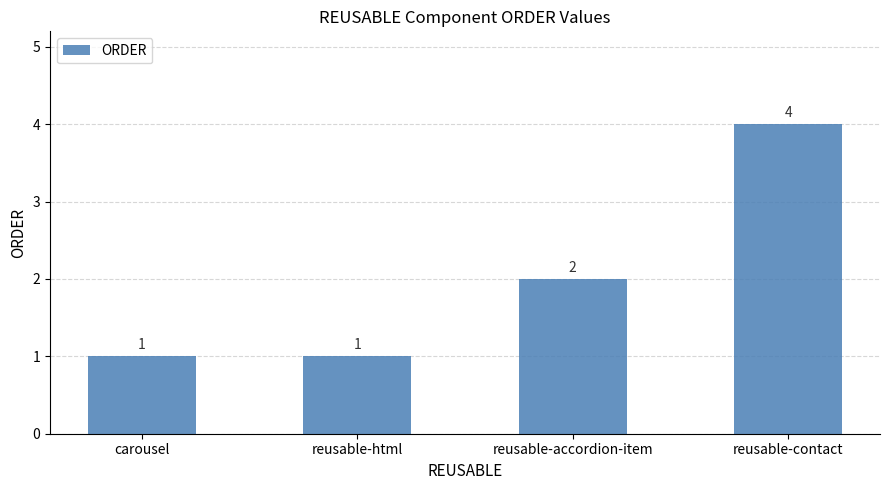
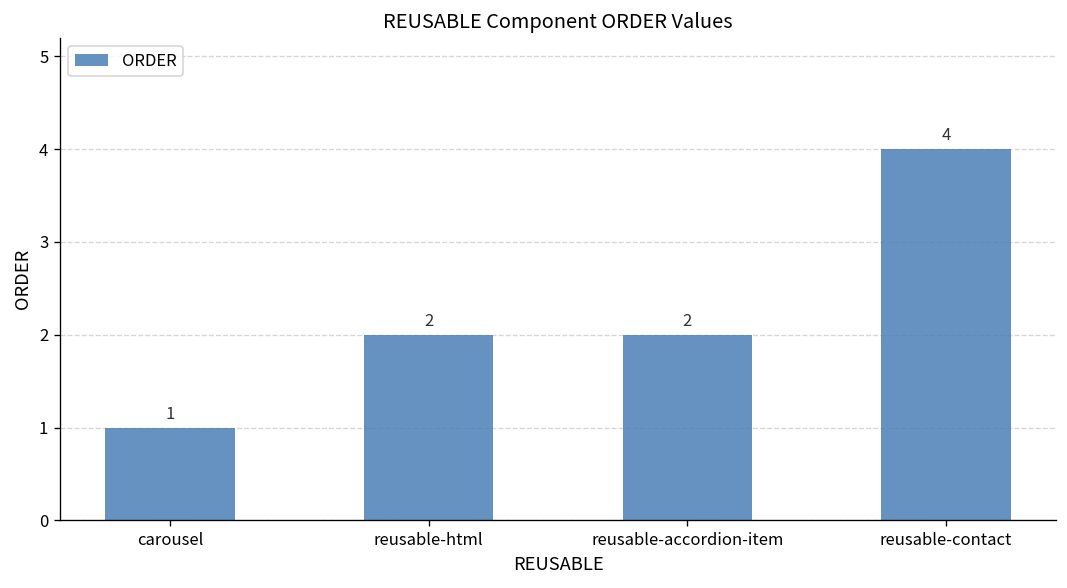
reusable-html: 1 -> 2
